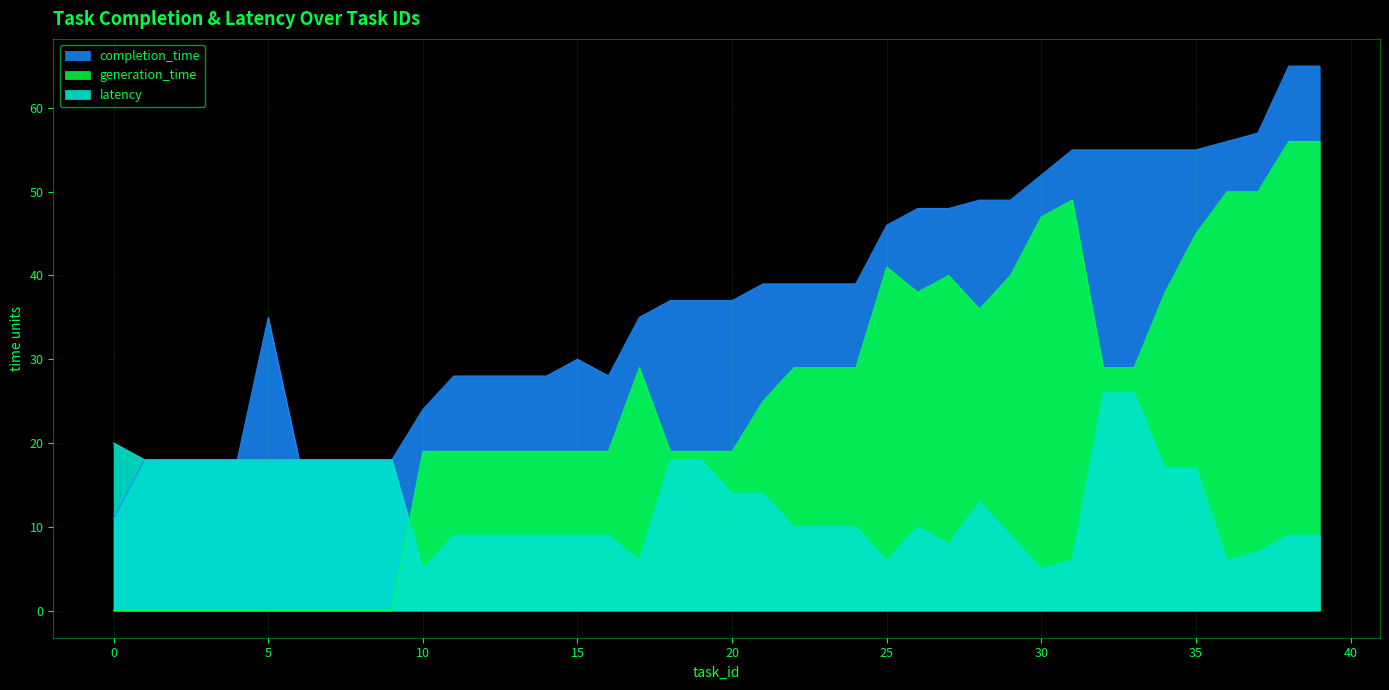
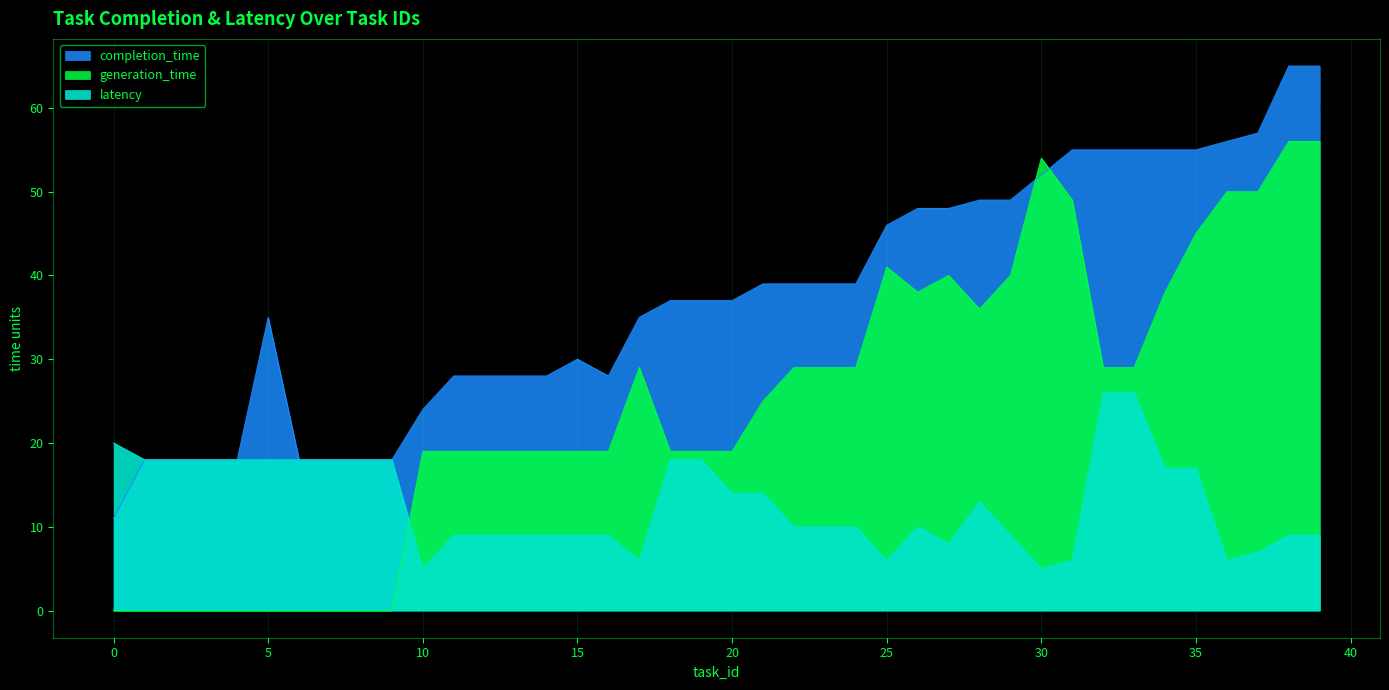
generation_time, 30: 47 -> 54
